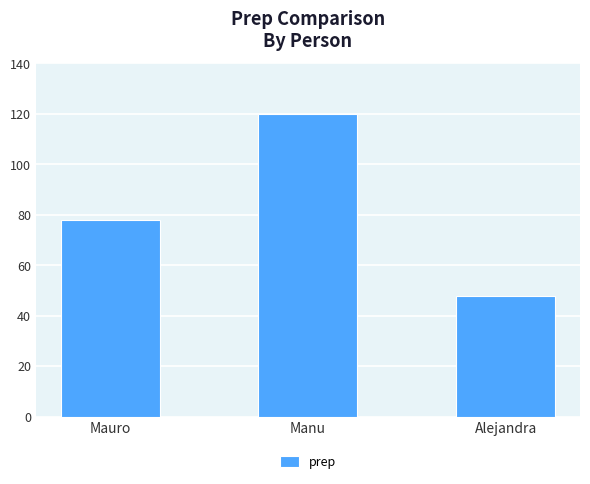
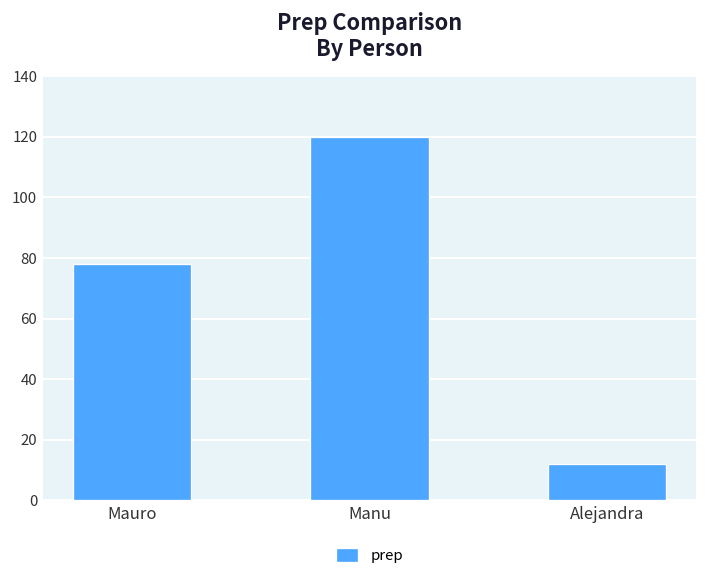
Alejandra: 48 -> 12
